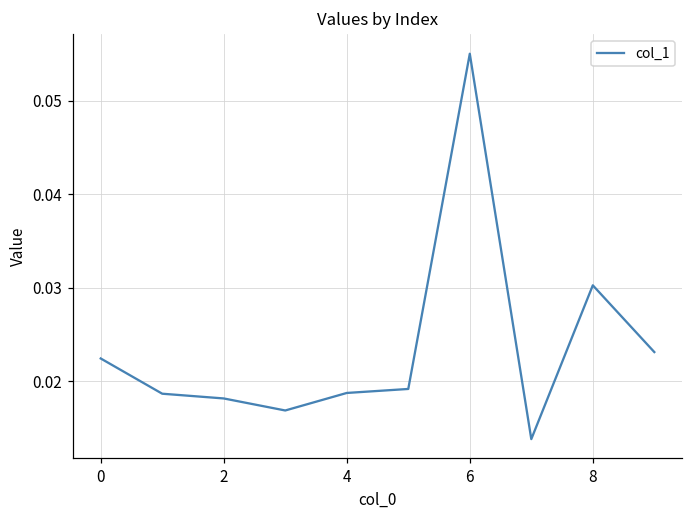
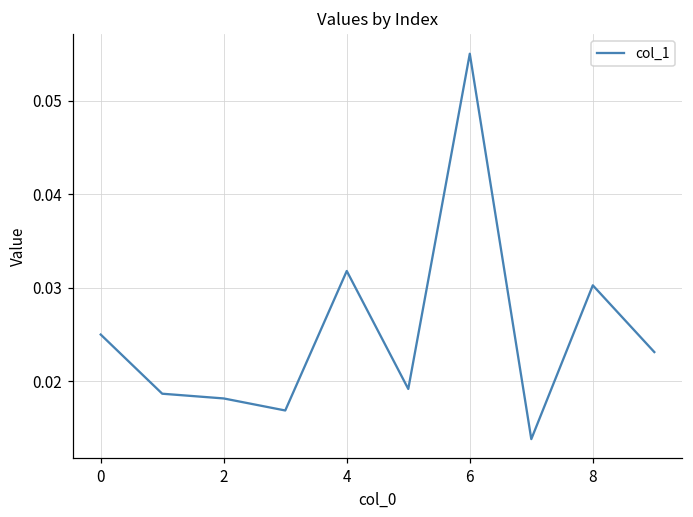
0: 0.022 -> 0.025
4: 0.019 -> 0.032
